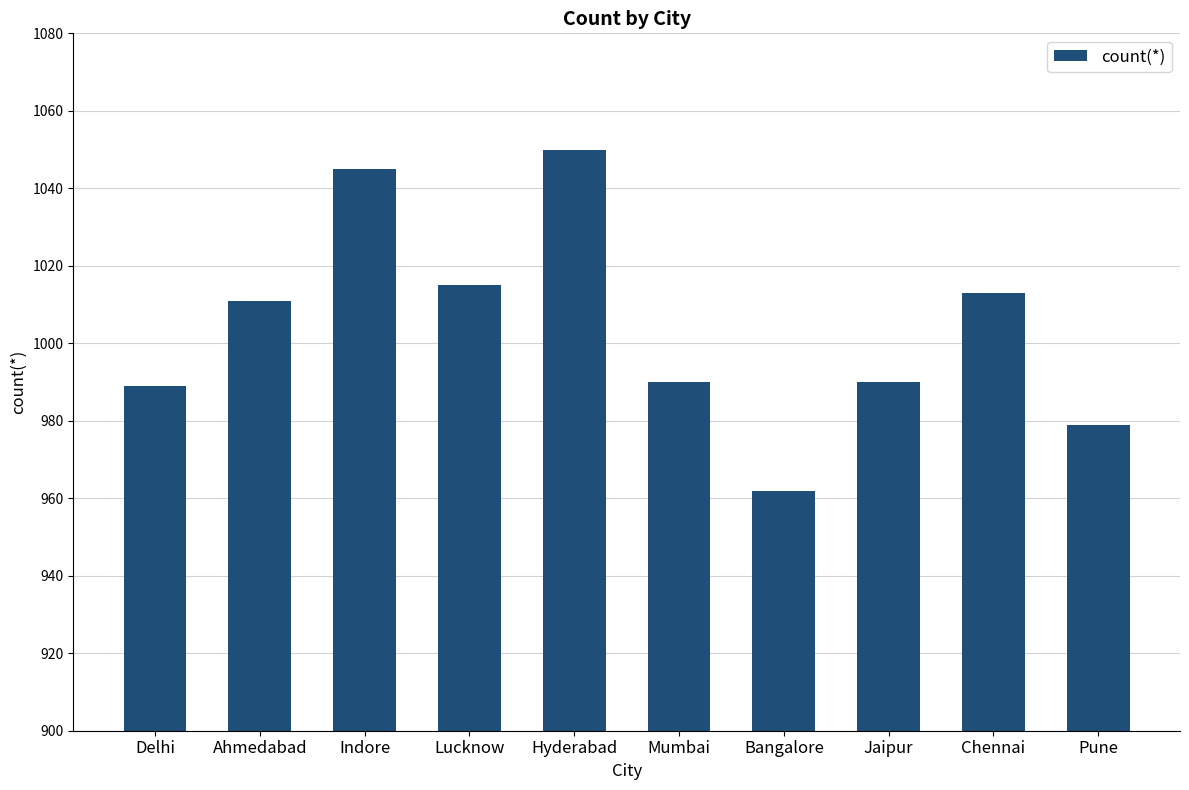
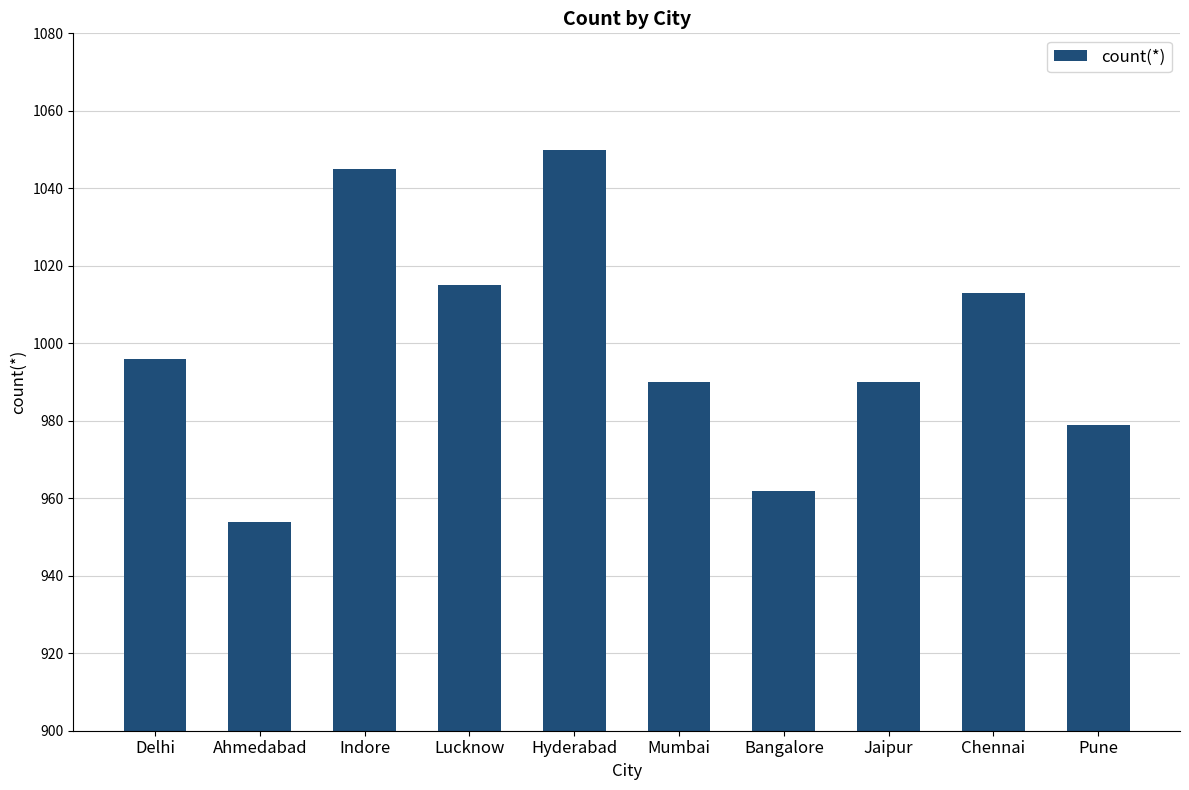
Delhi: 989 -> 996
Ahmedabad: 1011 -> 954
